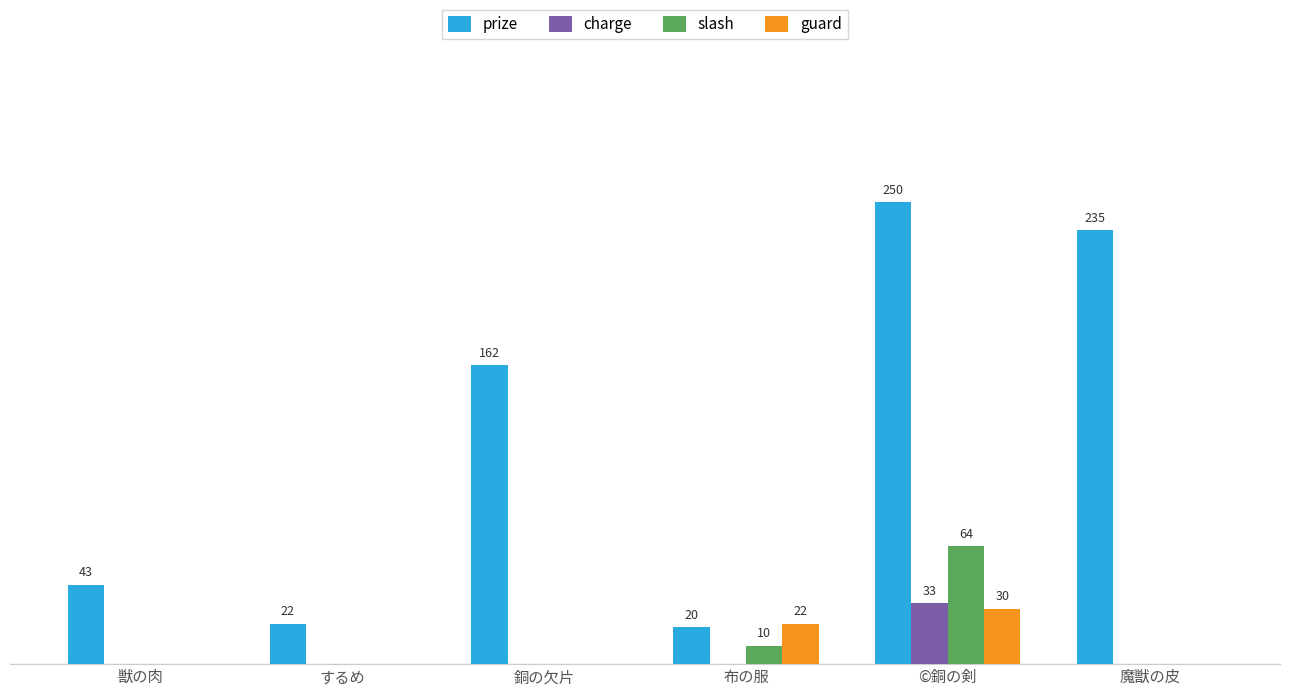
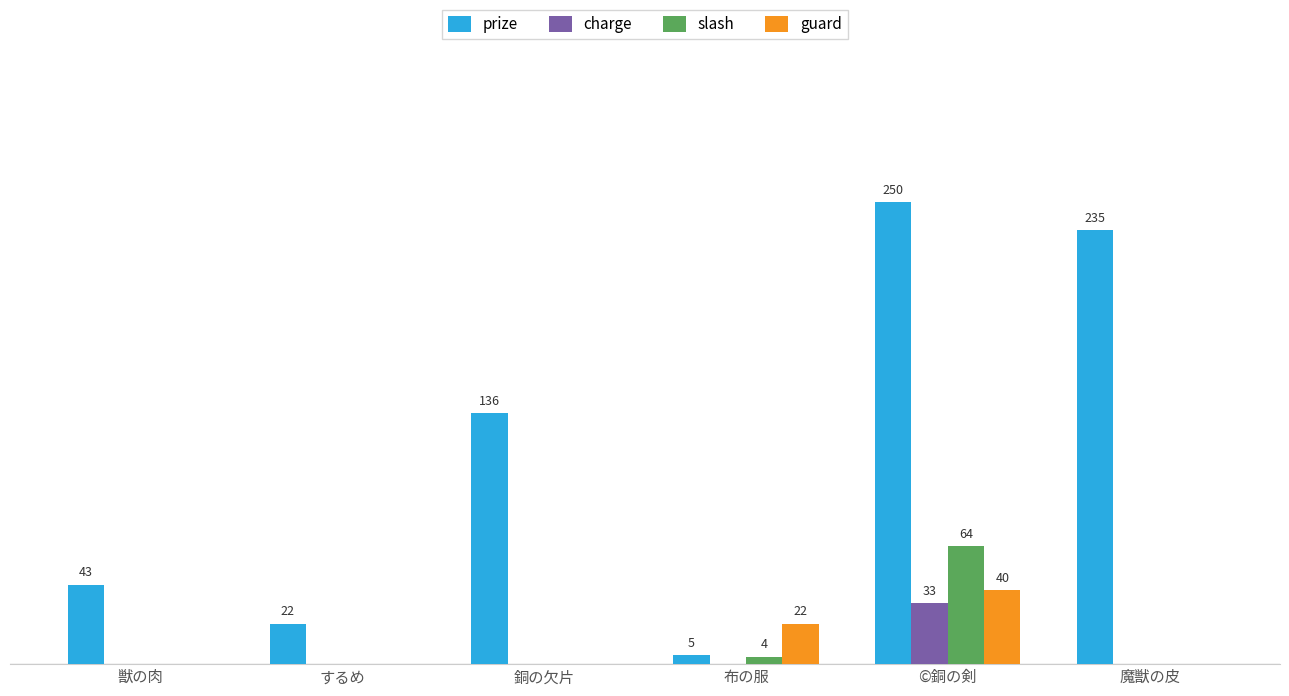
prize, 銅の欠片: 162 -> 136
prize, 布の服: 20 -> 5
slash, 布の服: 10 -> 4
guard, ©銅の剣: 30 -> 40
